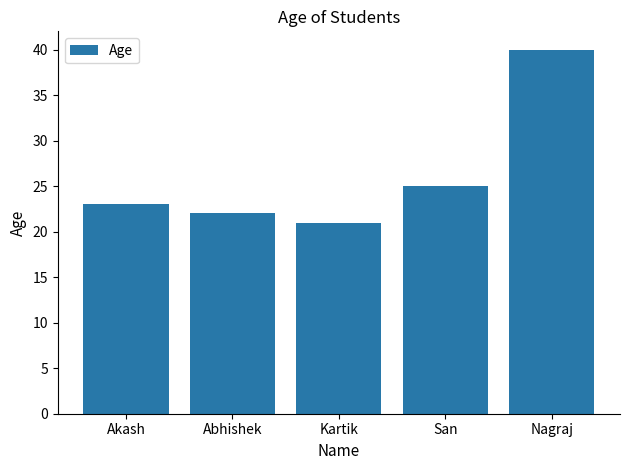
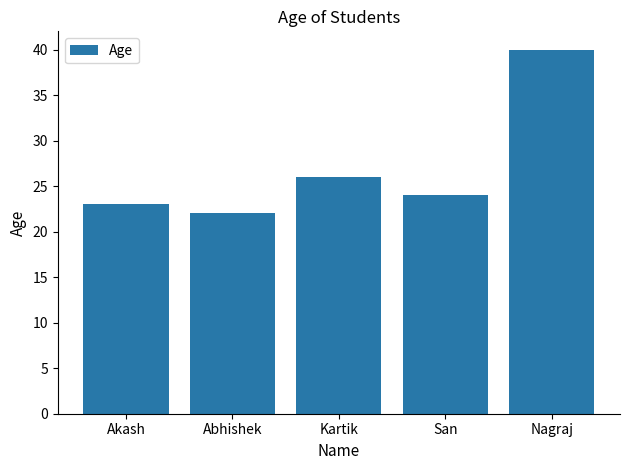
Kartik: 21 -> 26
San: 25 -> 24
